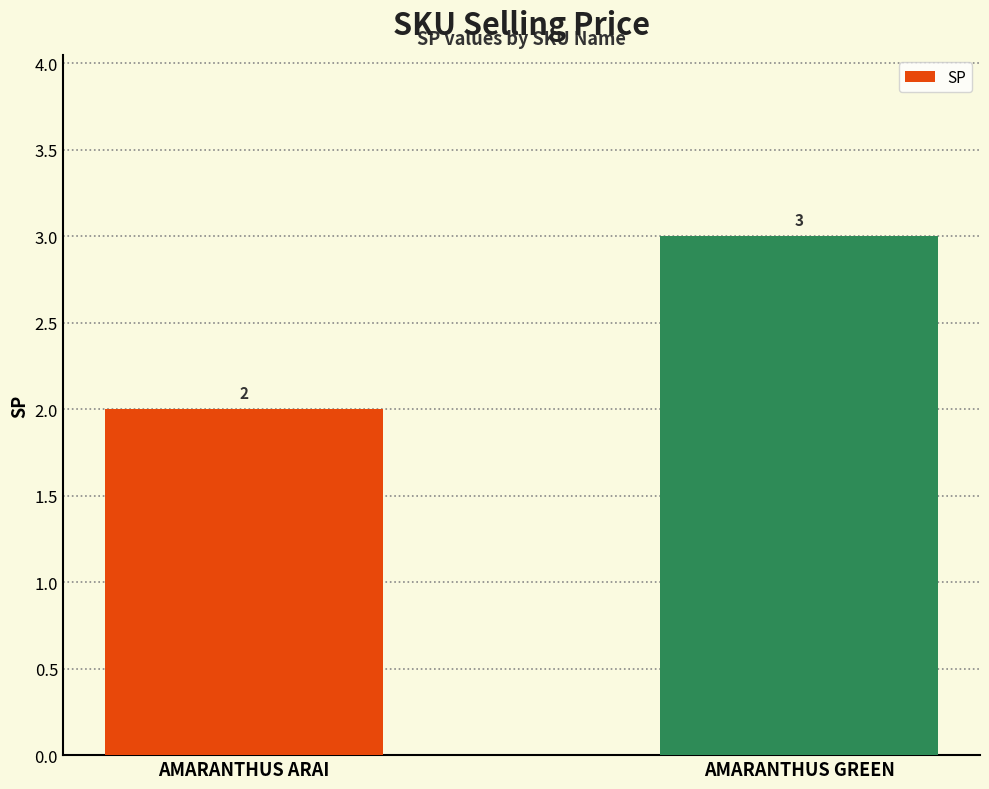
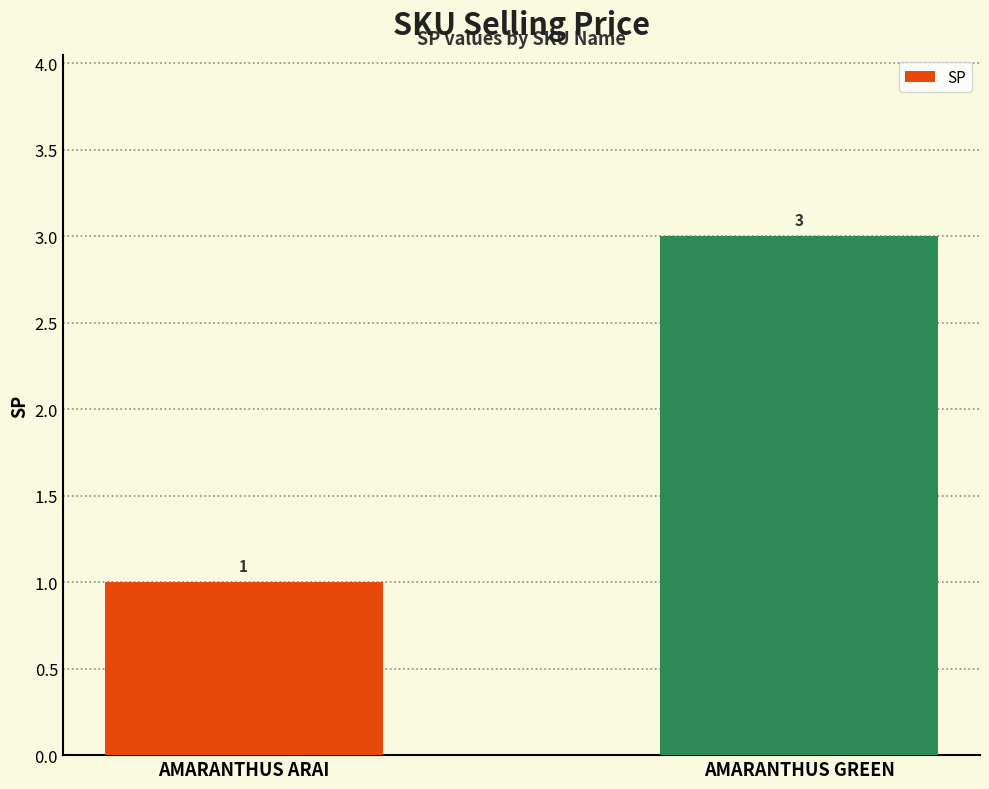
AMARANTHUS ARAI: 2 -> 1
